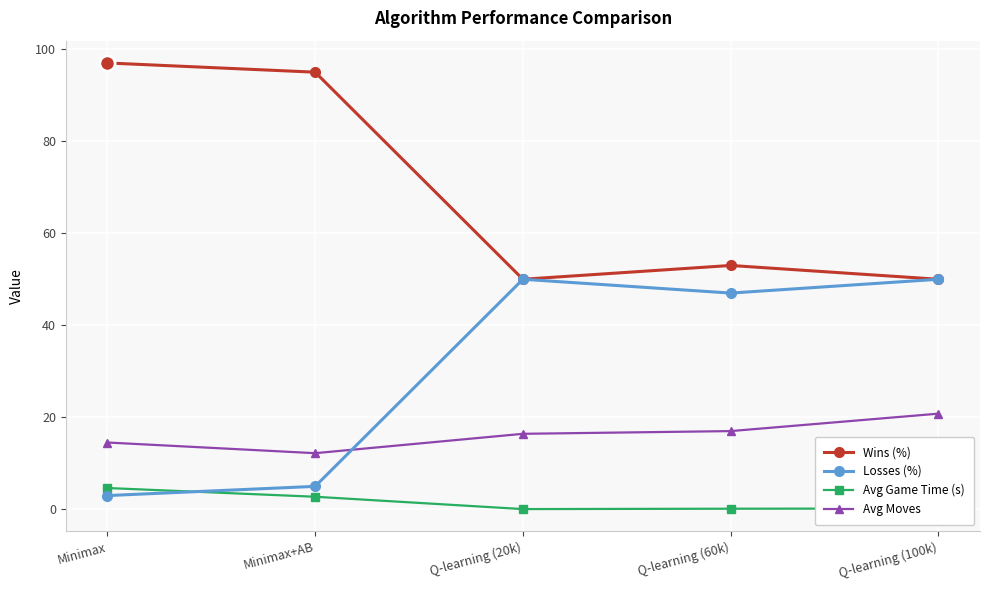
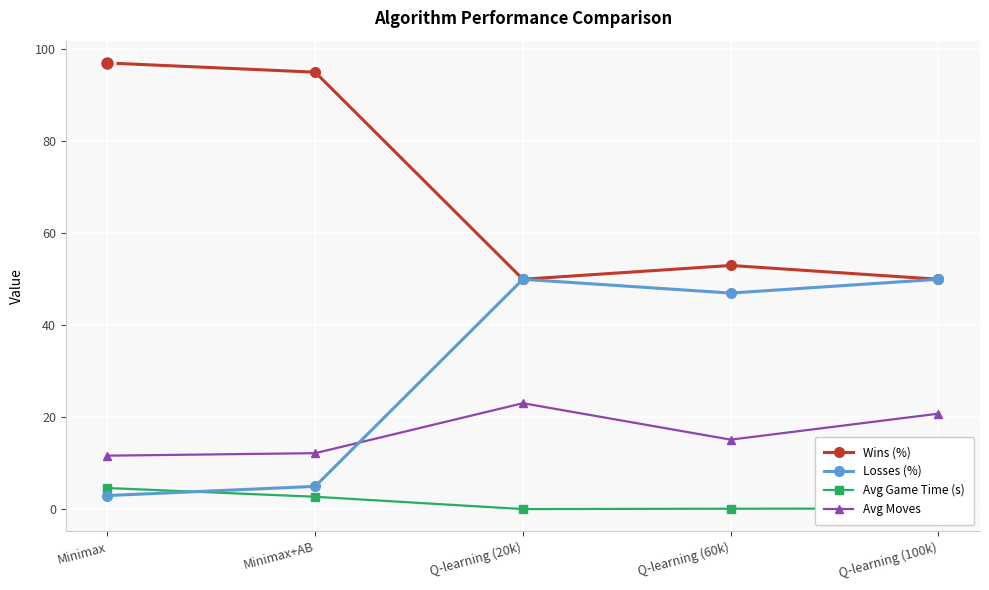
Avg Moves, Minimax: 15 -> 12
Avg Moves, Q-learning (20k): 16 -> 23
Avg Moves, Q-learning (60k): 17 -> 15
